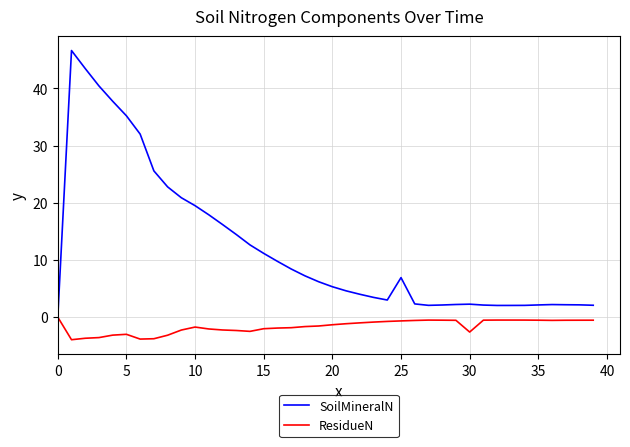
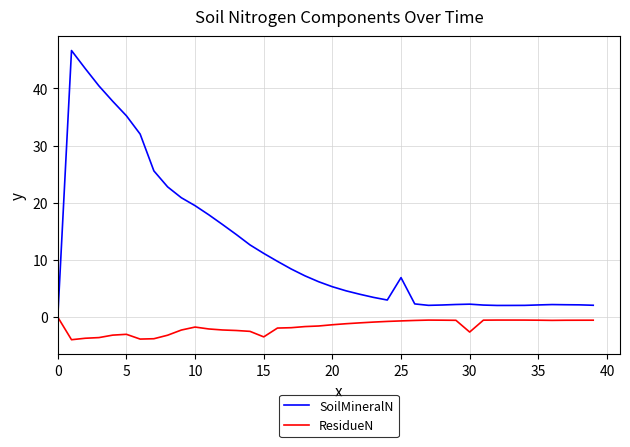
ResidueN, 15: -2 -> -3
